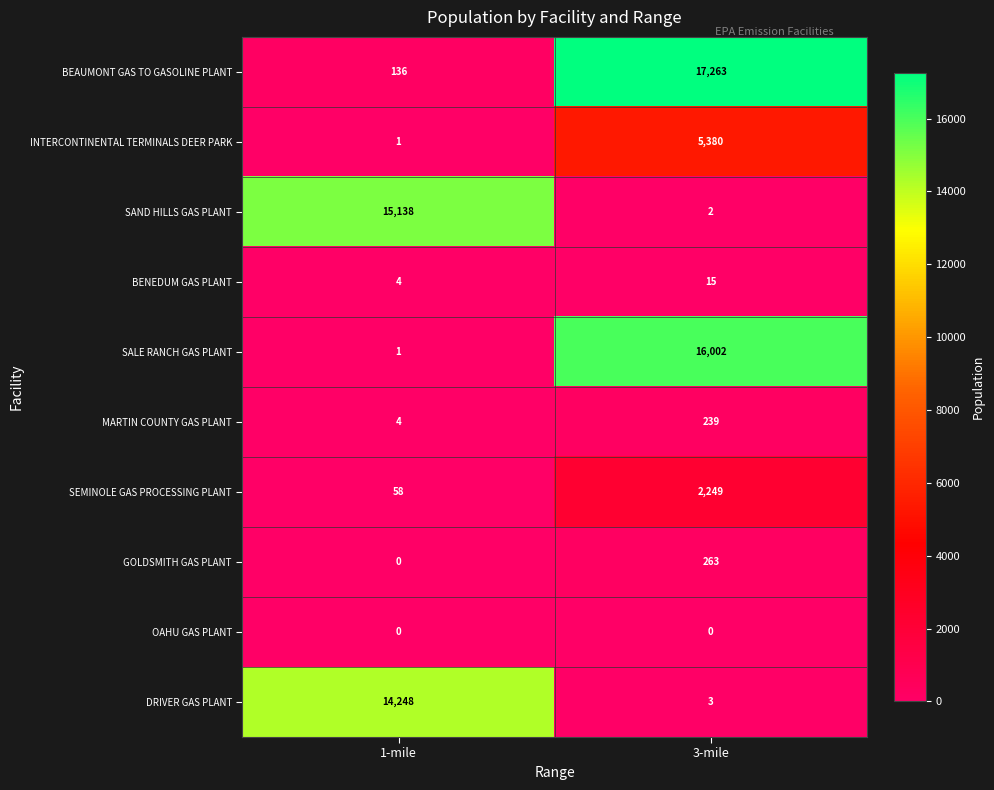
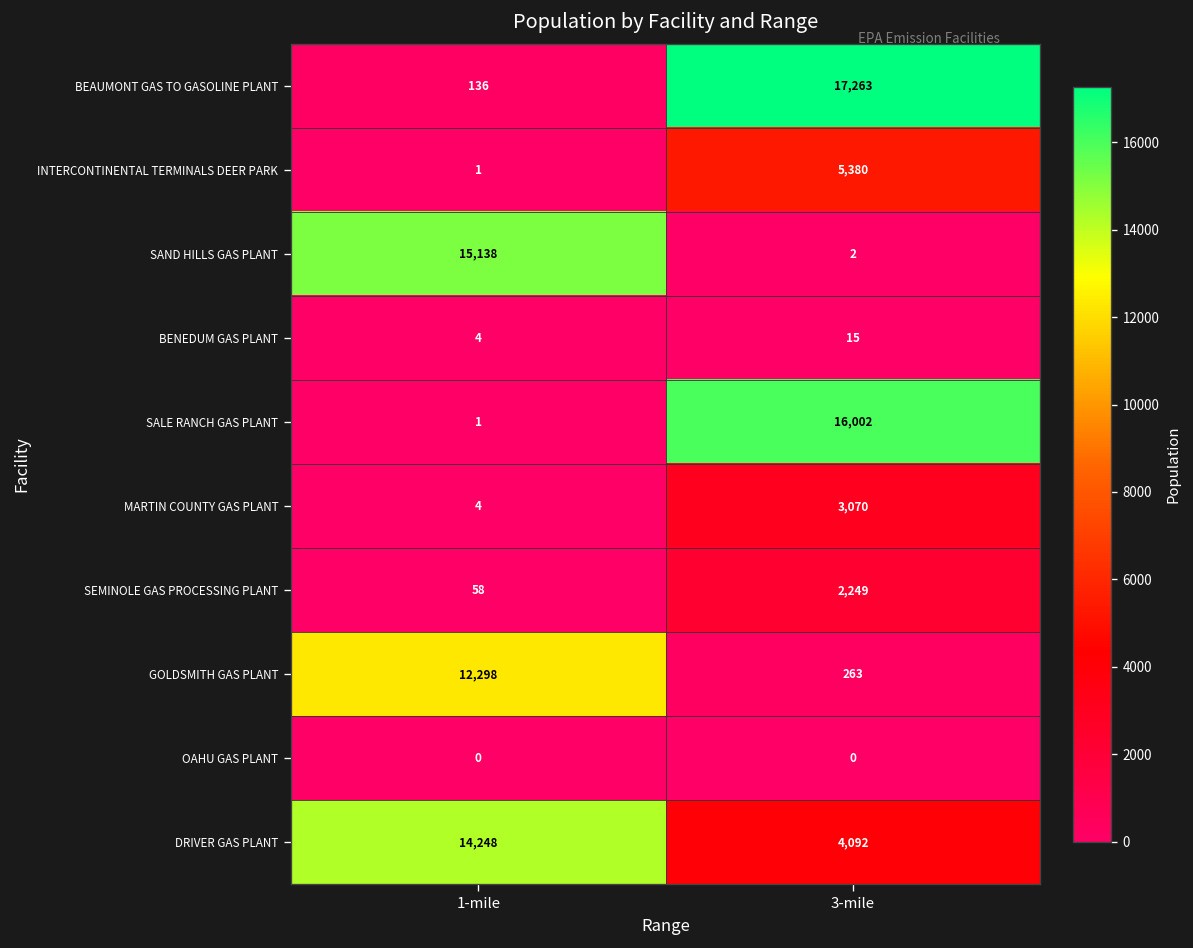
MARTIN COUNTY GAS PLANT, 3-mile: 239 -> 3,070
GOLDSMITH GAS PLANT, 1-mile: 0 -> 12,298
DRIVER GAS PLANT, 3-mile: 3 -> 4,092
